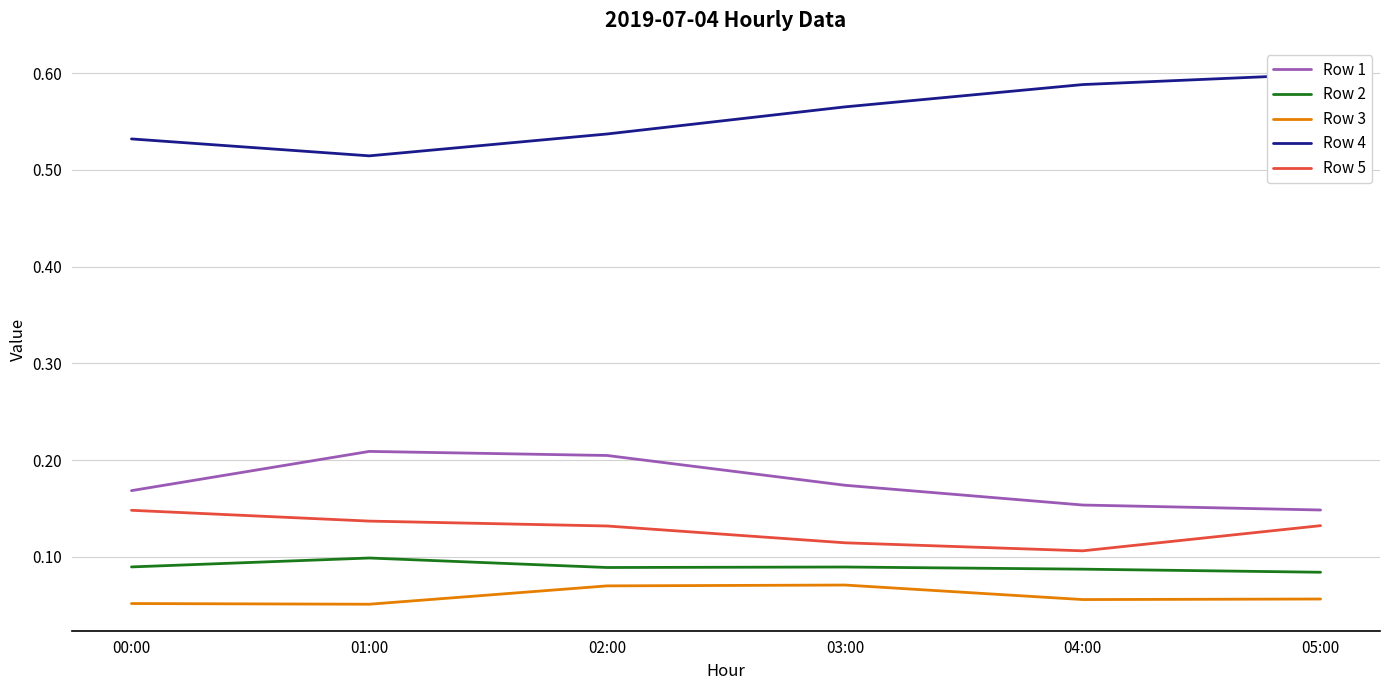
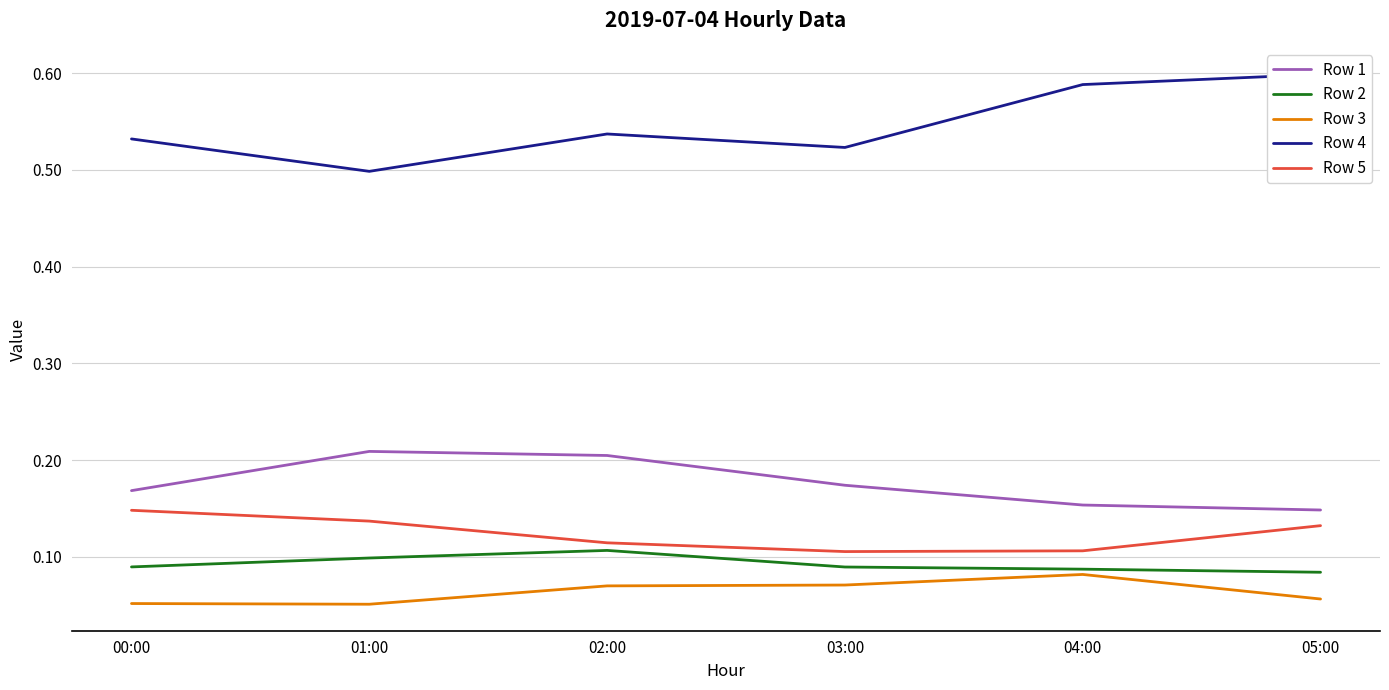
Row 4, 01:00: 0.51 -> 0.50
Row 2, 02:00: 0.09 -> 0.11
Row 5, 02:00: 0.13 -> 0.11
Row 4, 03:00: 0.57 -> 0.52
Row 5, 03:00: 0.115 -> 0.106
Row 3, 04:00: 0.06 -> 0.08
